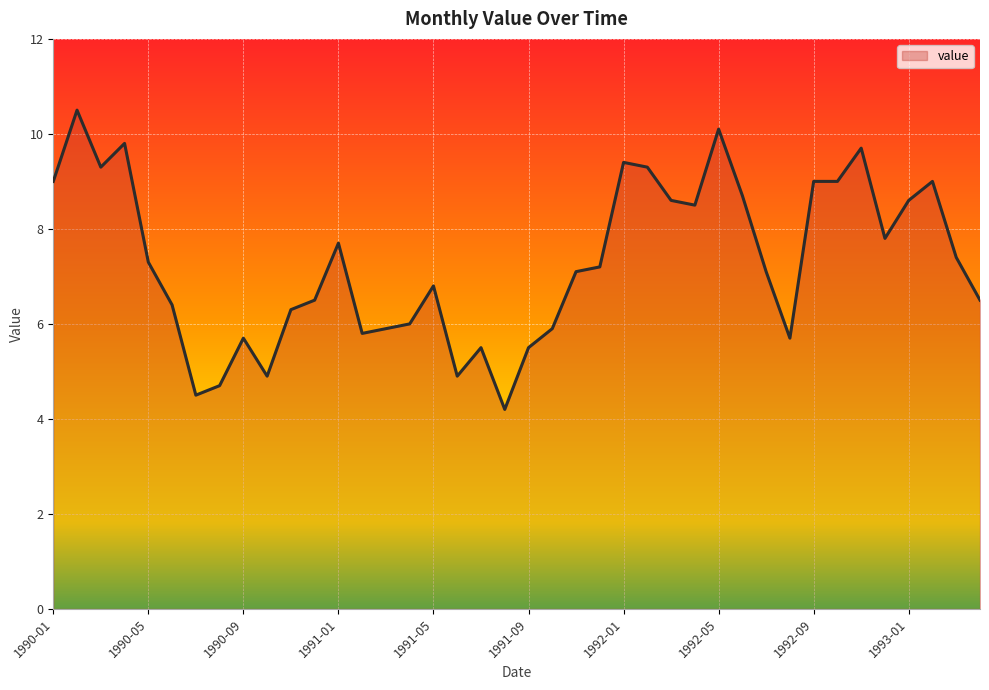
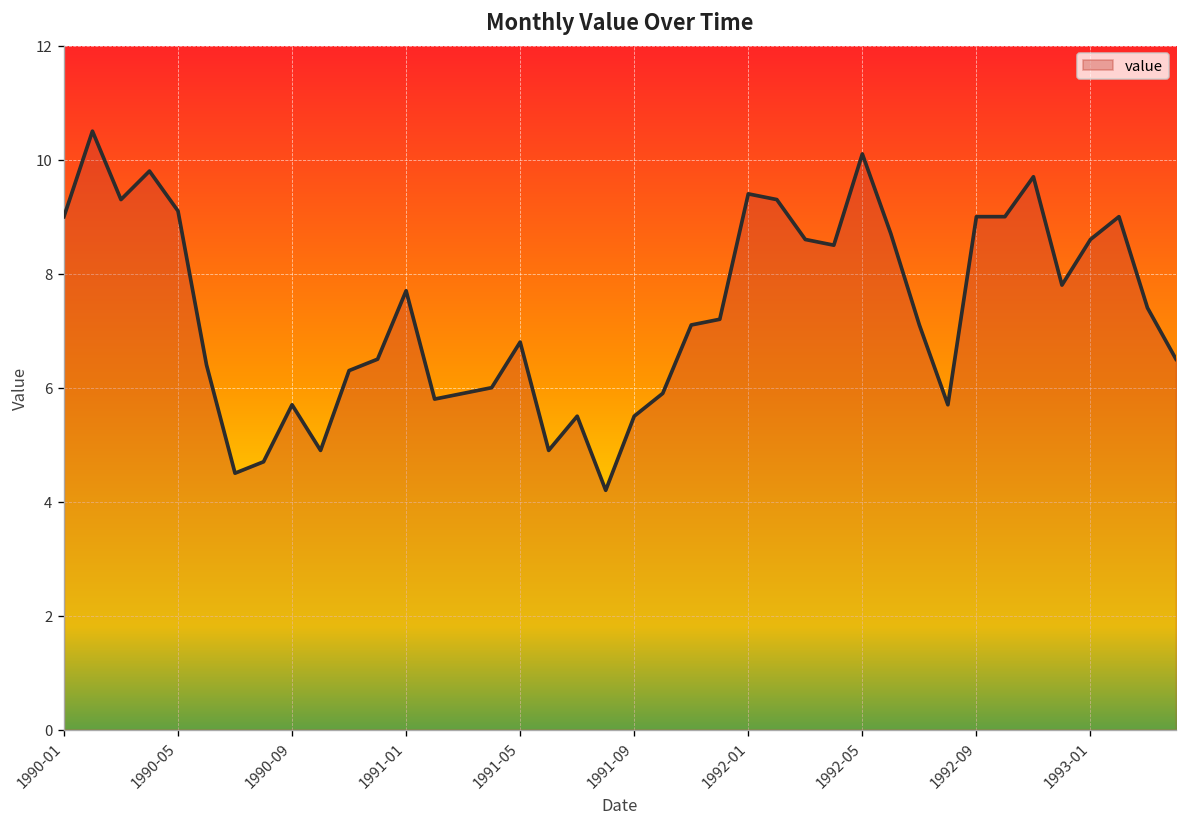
1990-05: 7.3 -> 9.1
